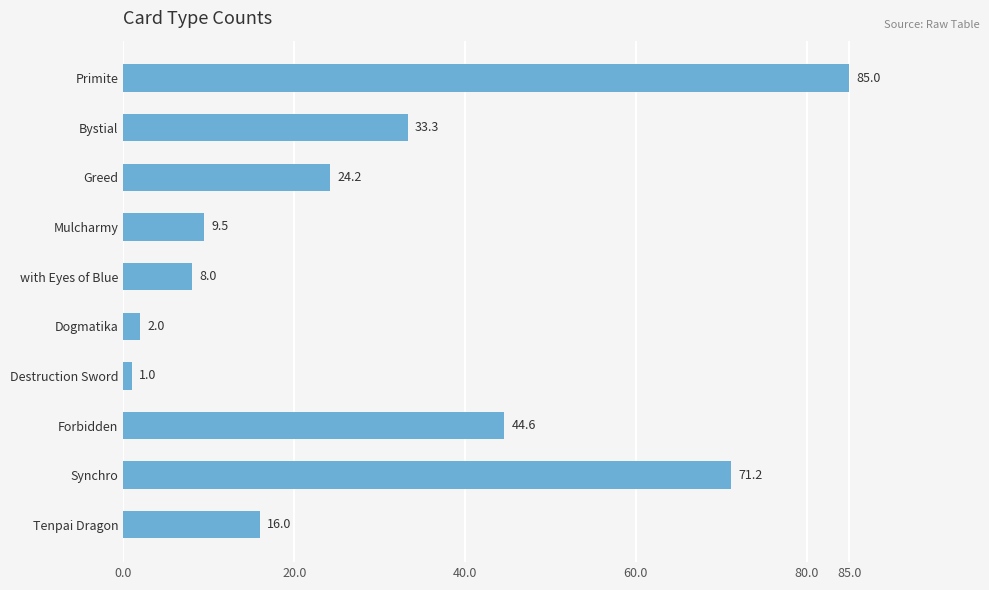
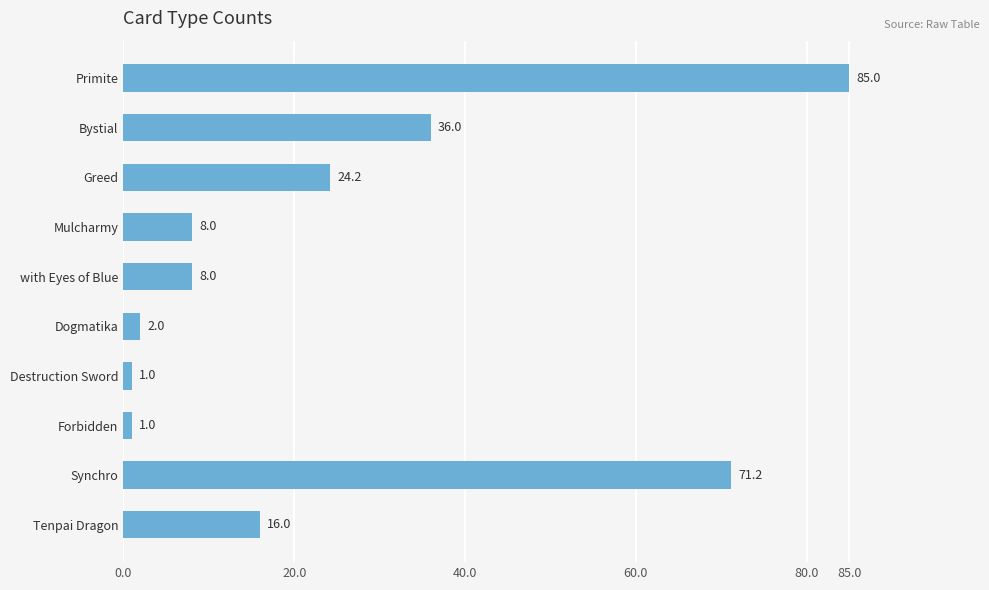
Bystial: 33.3 -> 36.0
Mulcharmy: 9.5 -> 8.0
Forbidden: 44.6 -> 1.0
